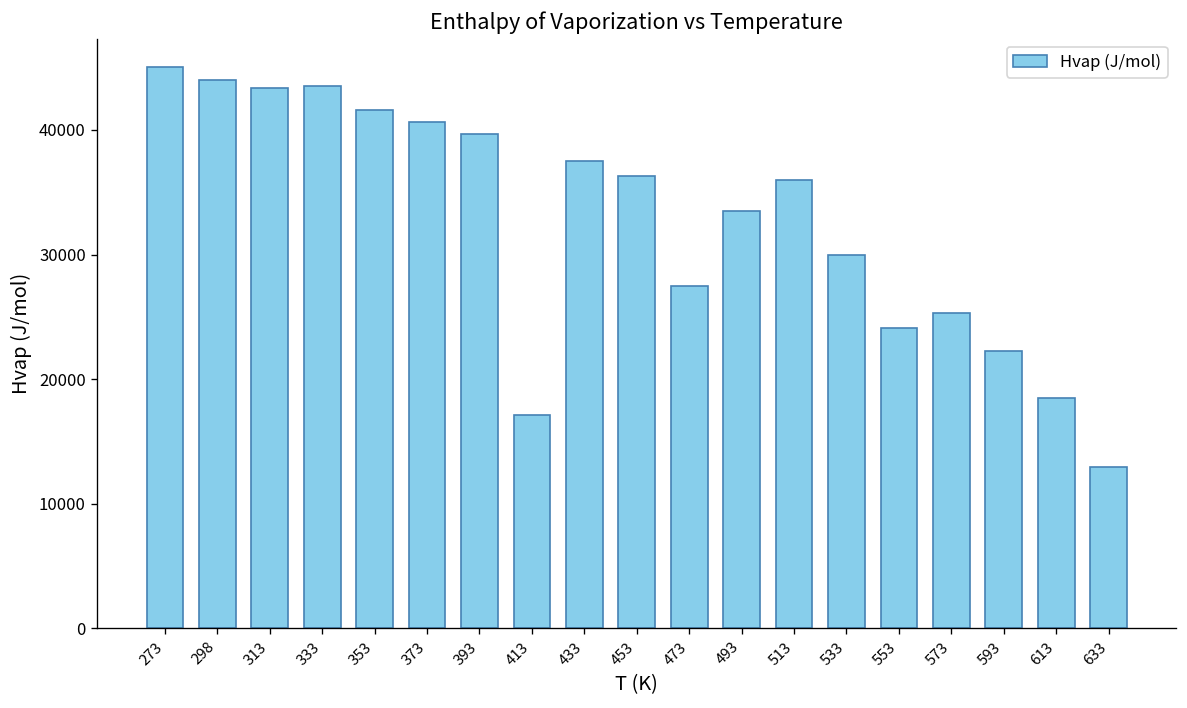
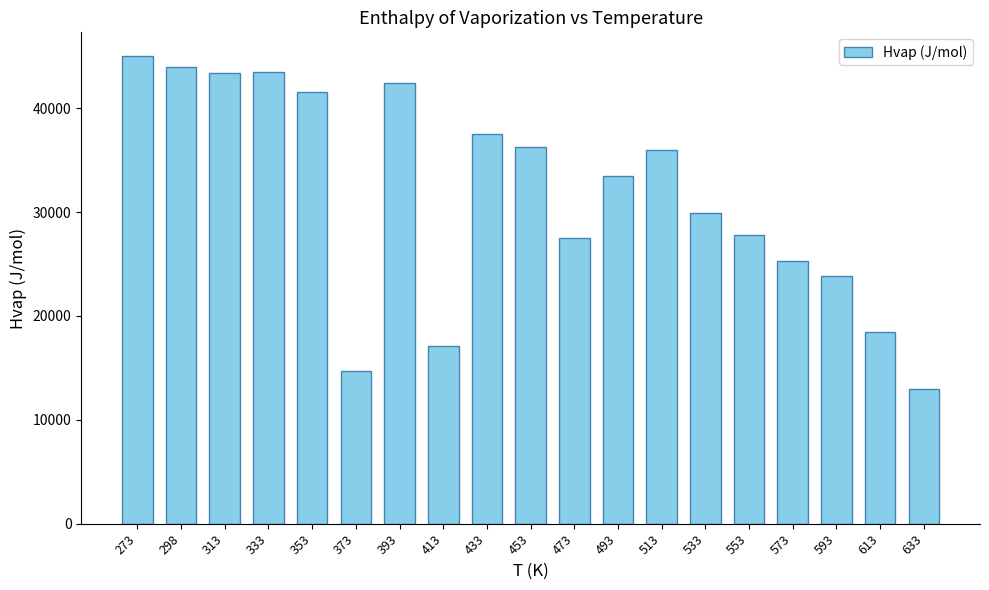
373: 40700 -> 14700
393: 39700 -> 42400
553: 24100 -> 27800
593: 22300 -> 23800
